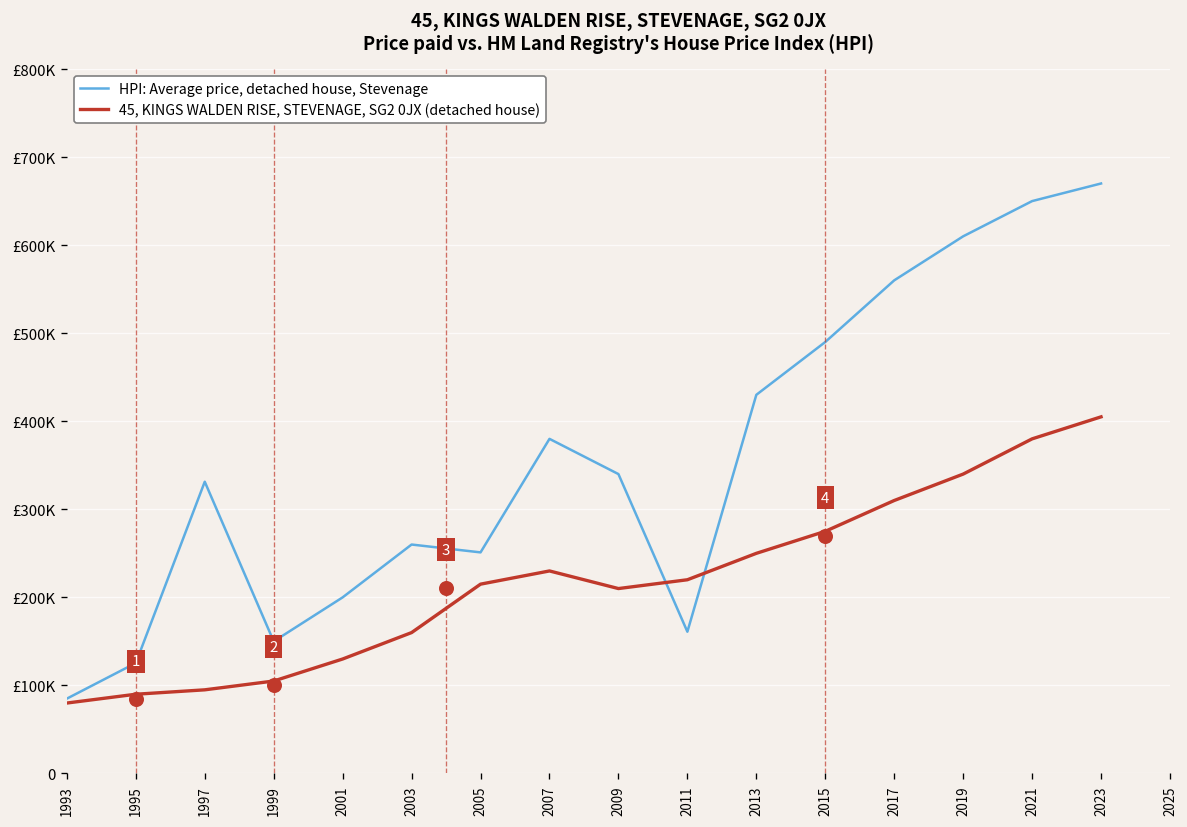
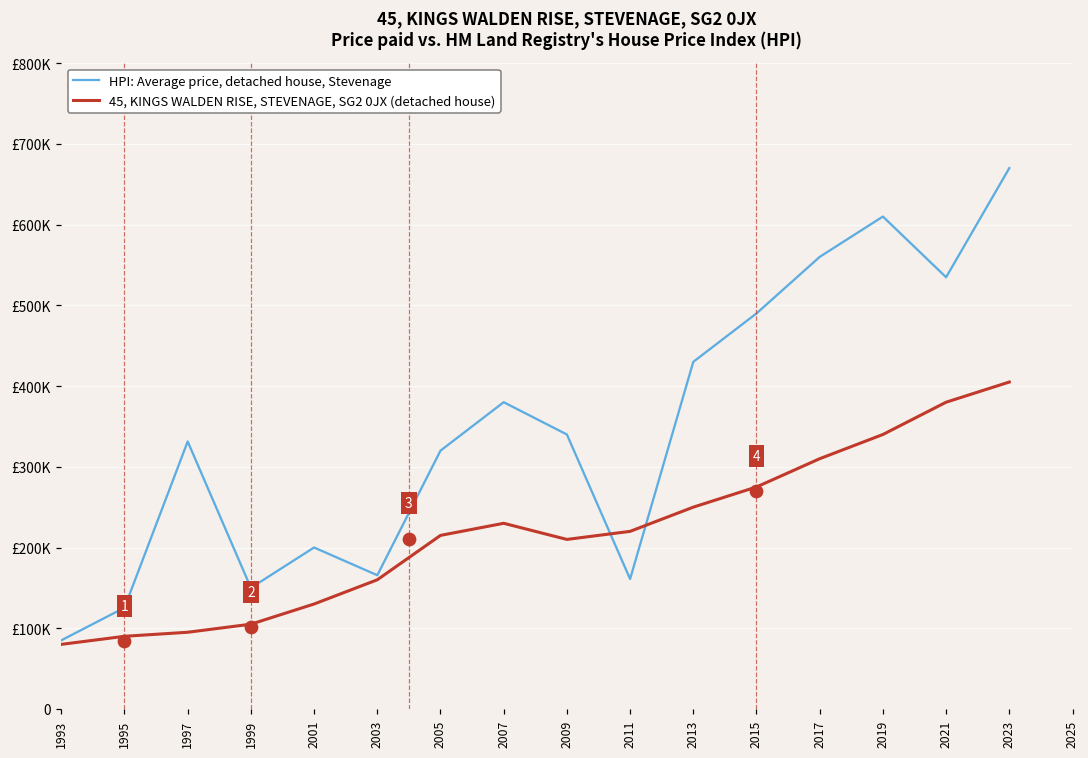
HPI: Average price, detached house, Stevenage, 2003: £260000 -> £170000
HPI: Average price, detached house, Stevenage, 2005: £250000 -> £320000
HPI: Average price, detached house, Stevenage, 2021: £650000 -> £530000
